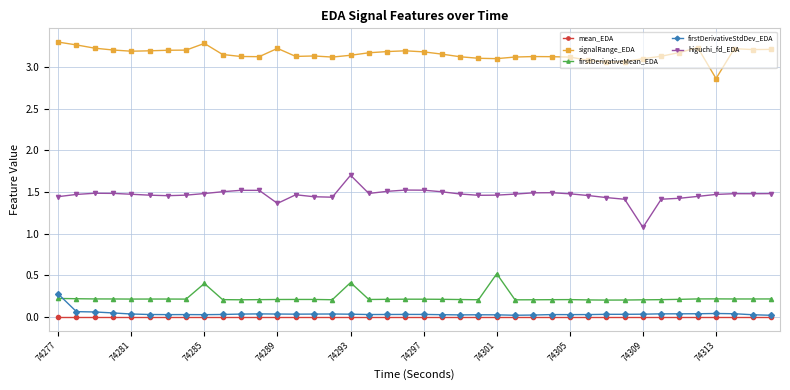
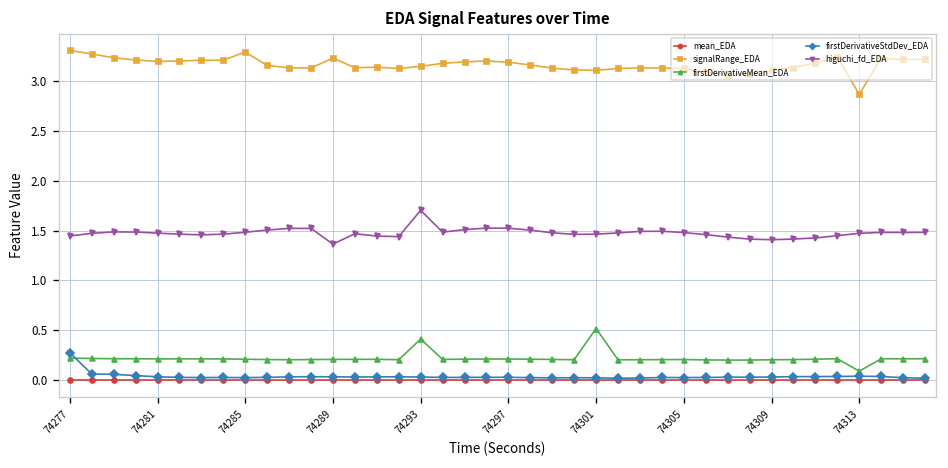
firstDerivativeMean_EDA, 74285: 0.4 -> 0.2
higuchi_fd_EDA, 74309: 1.1 -> 1.4
firstDerivativeMean_EDA, 74313: 0.2 -> 0.1
